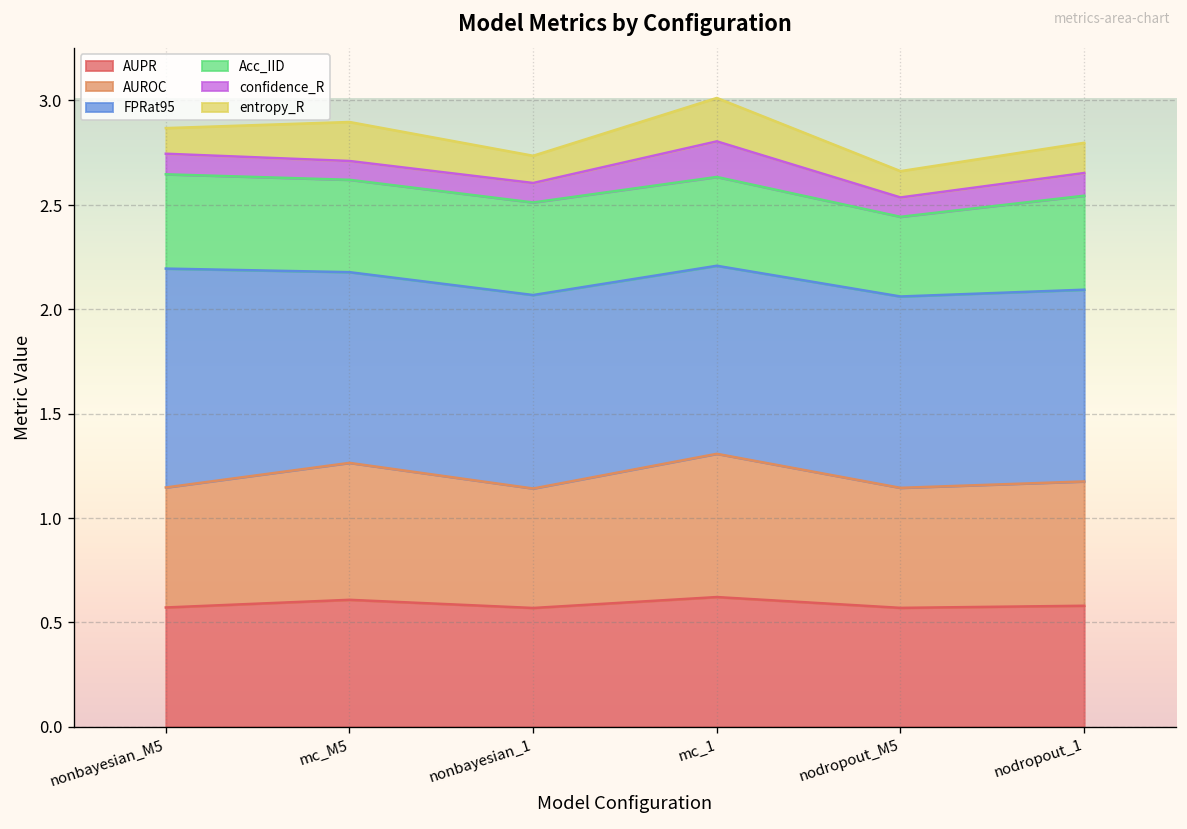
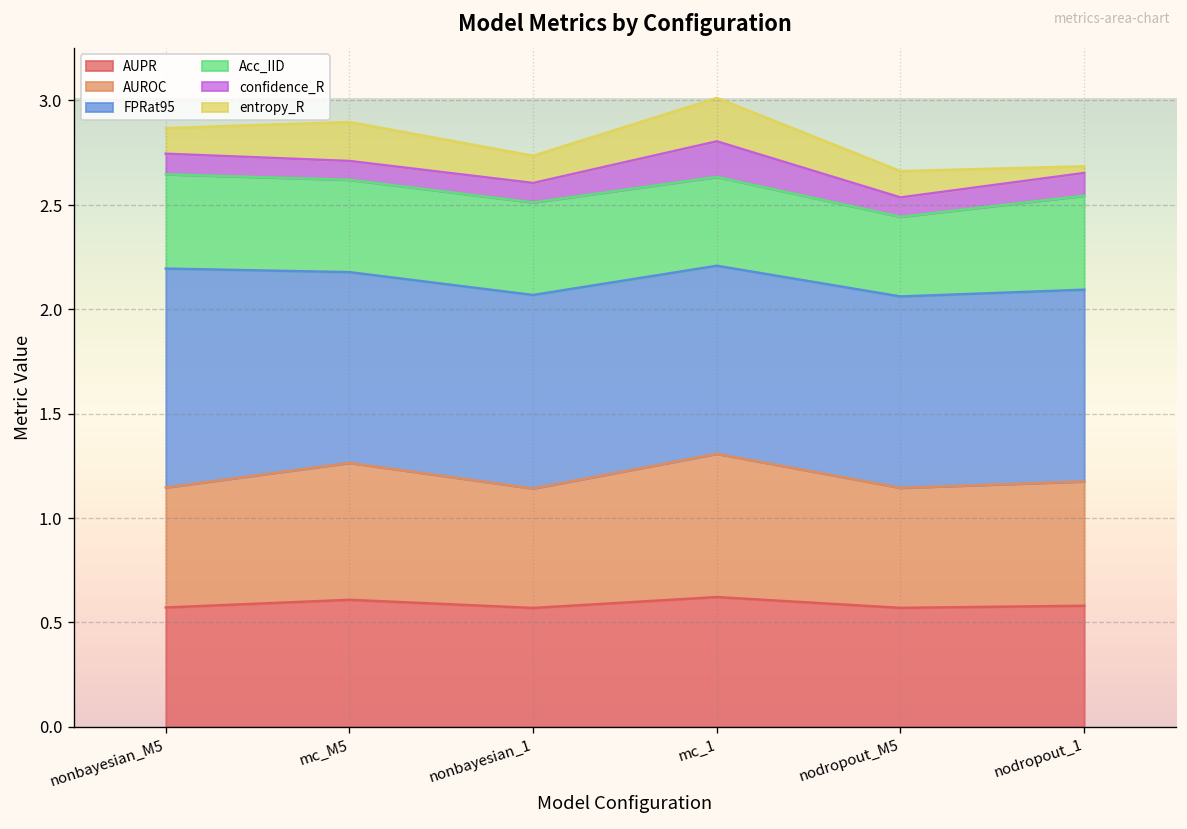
entropy_R, nodropout_1: 0.14 -> 0.03
